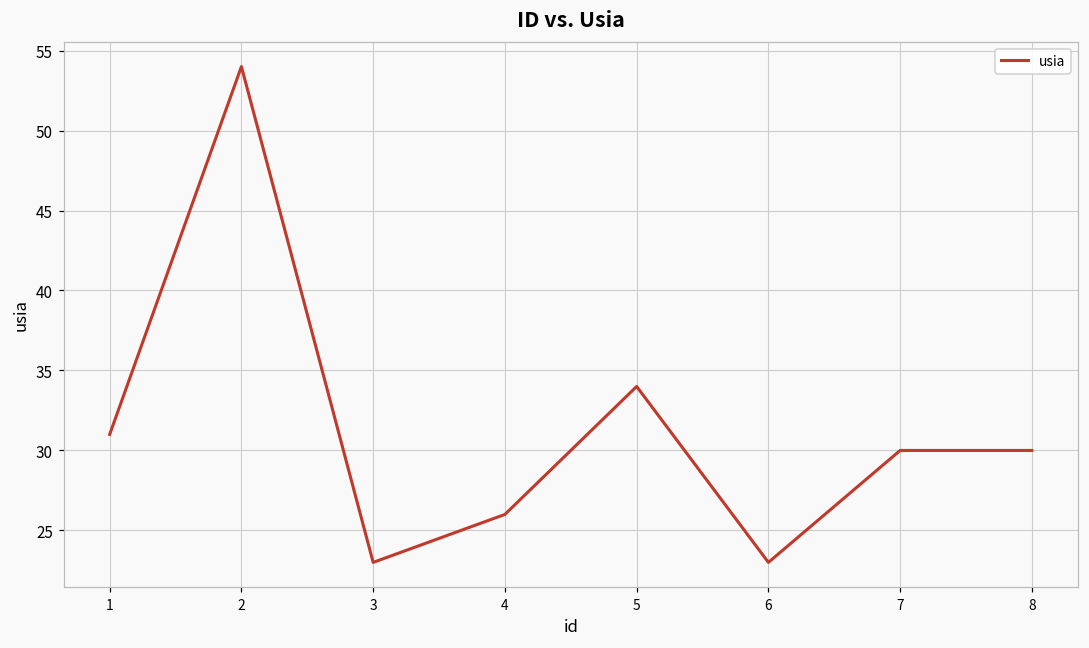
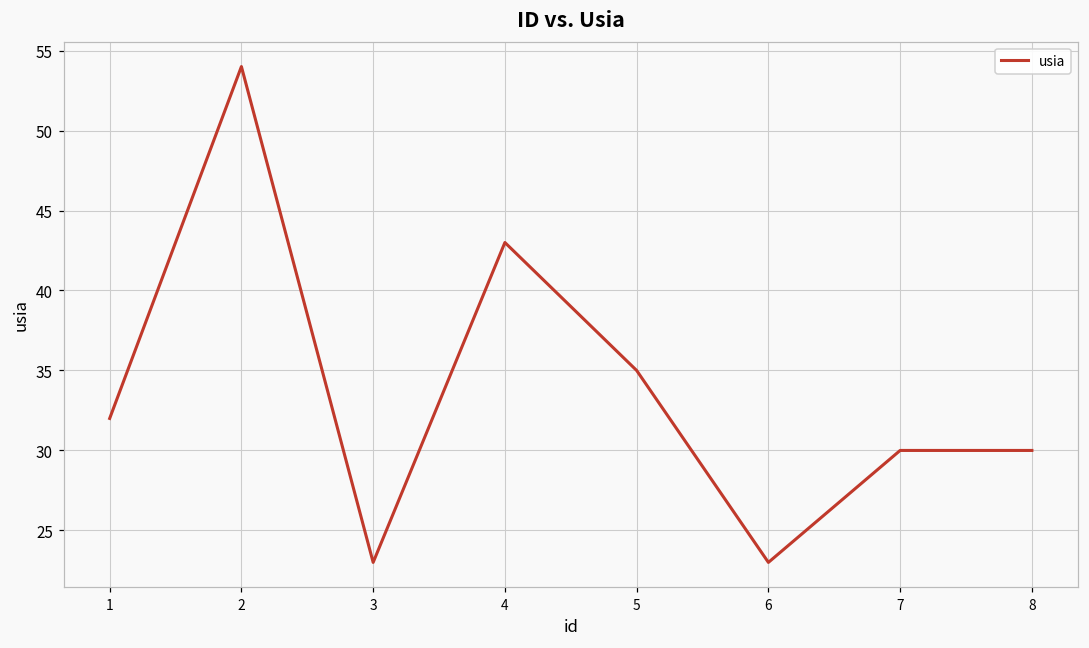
1: 31 -> 32
4: 26 -> 43
5: 34 -> 35
